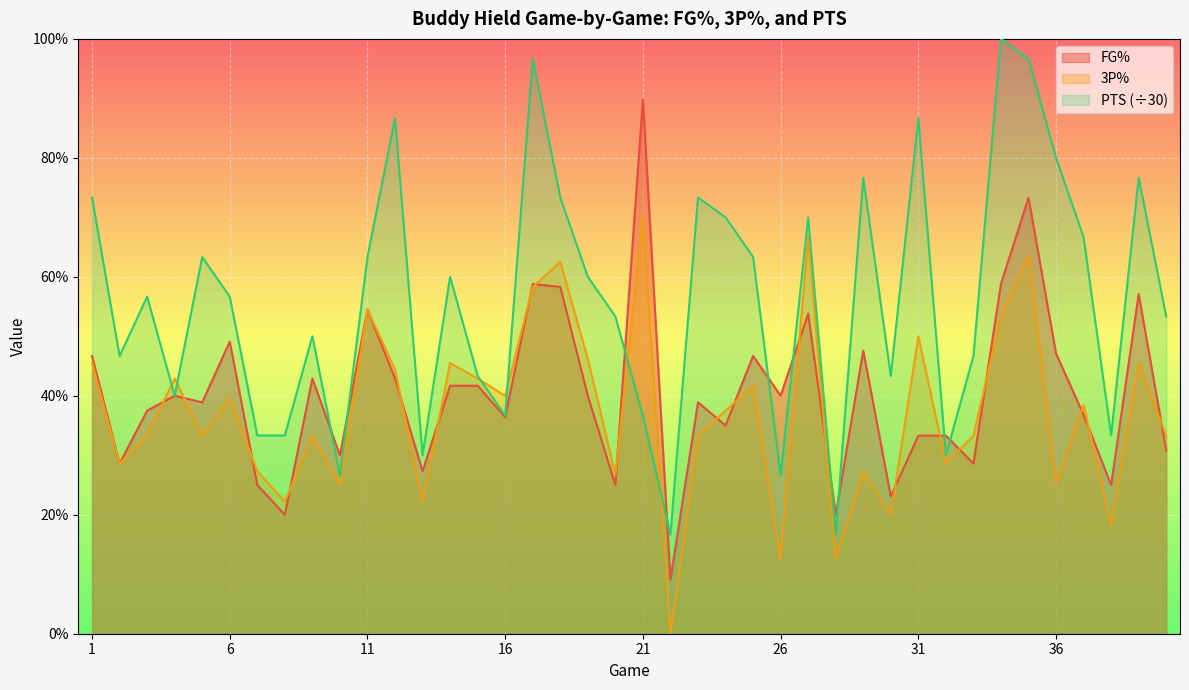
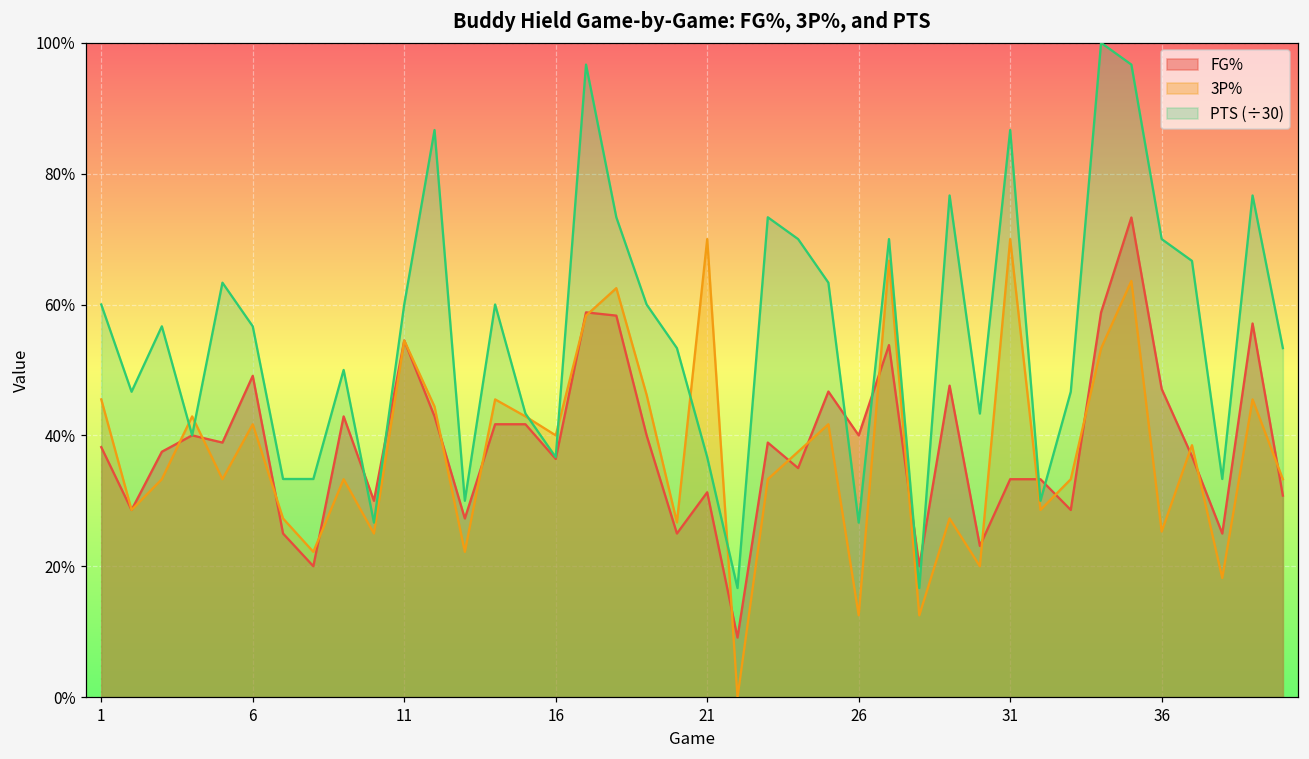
FG%, 1: 47% -> 38%
PTS (÷30), 1: 73% -> 60%
3P%, 6: 40% -> 42%
PTS (÷30), 11: 63% -> 60%
FG%, 21: 90% -> 31%
3P%, 31: 50% -> 70%
PTS (÷30), 36: 80% -> 70%
